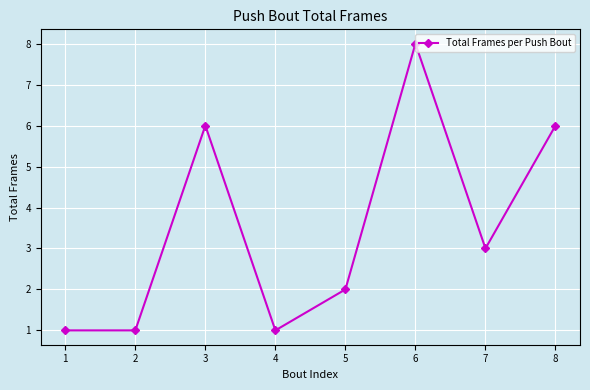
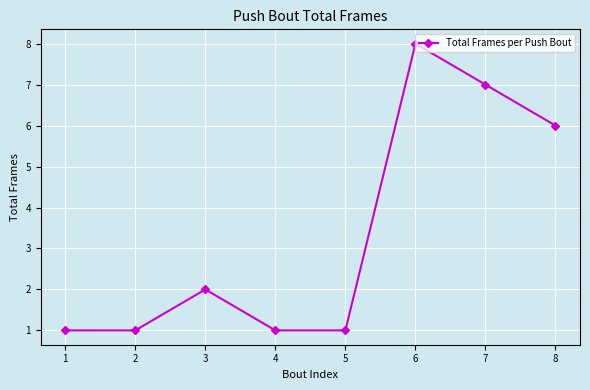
3: 6 -> 2
5: 2 -> 1
7: 3 -> 7
